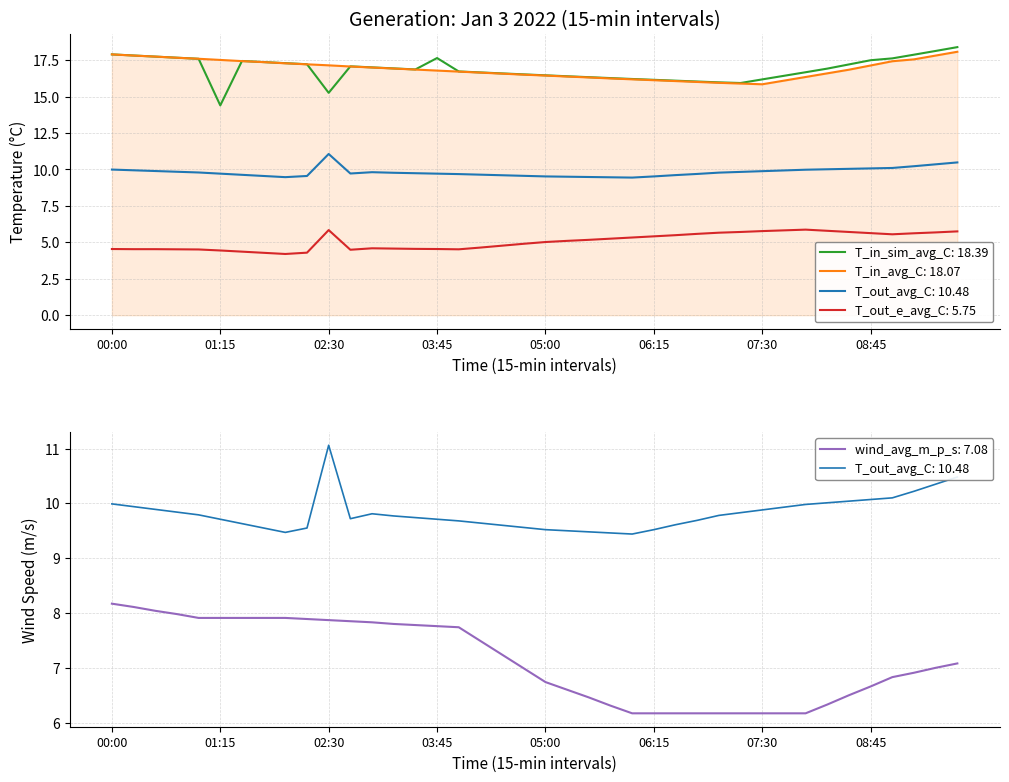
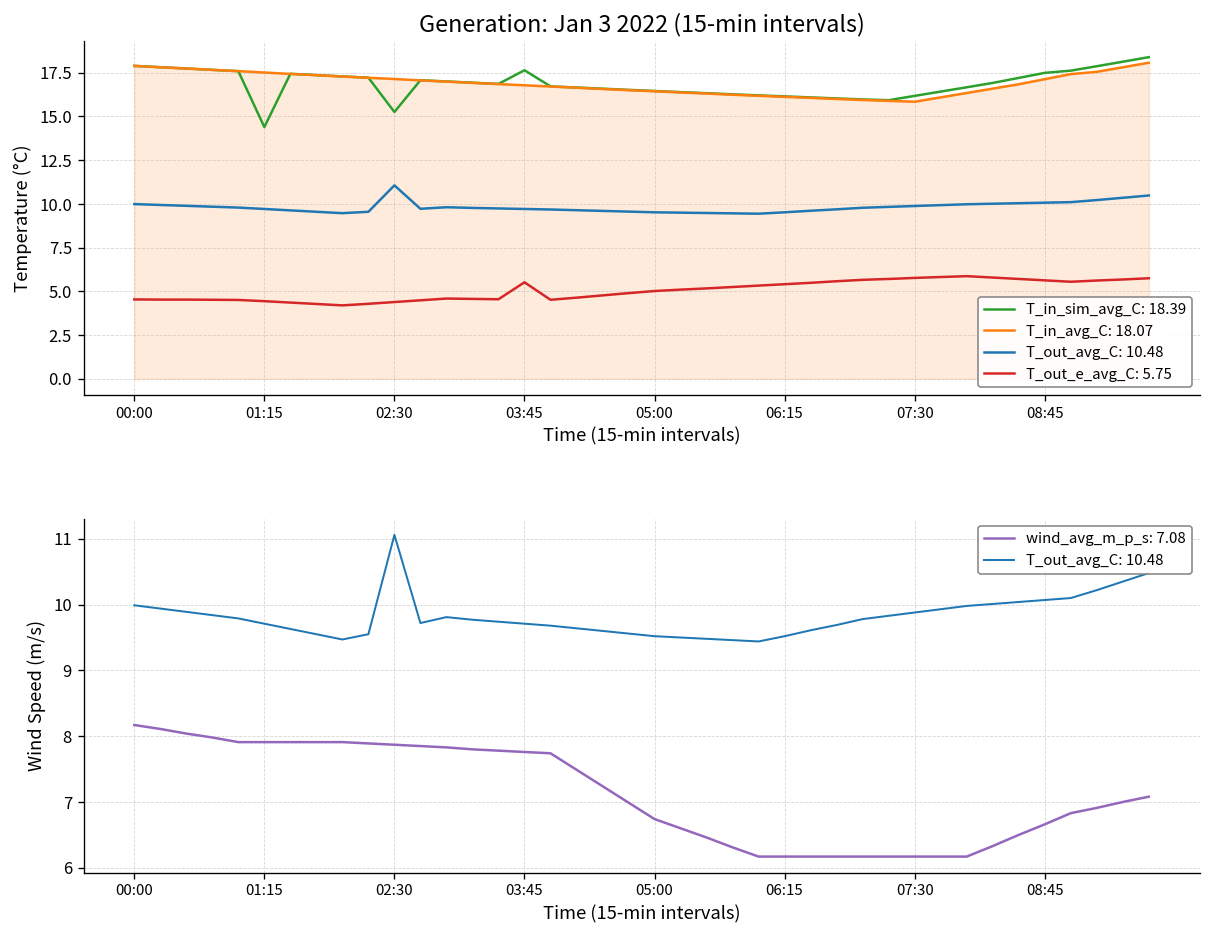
Generation: Jan 3 2022 (15-min intervals), T_out_e_avg_C: 5.75, 02:30: 5.8 -> 4.4
Generation: Jan 3 2022 (15-min intervals), T_out_e_avg_C: 5.75, 03:45: 4.5 -> 5.5
